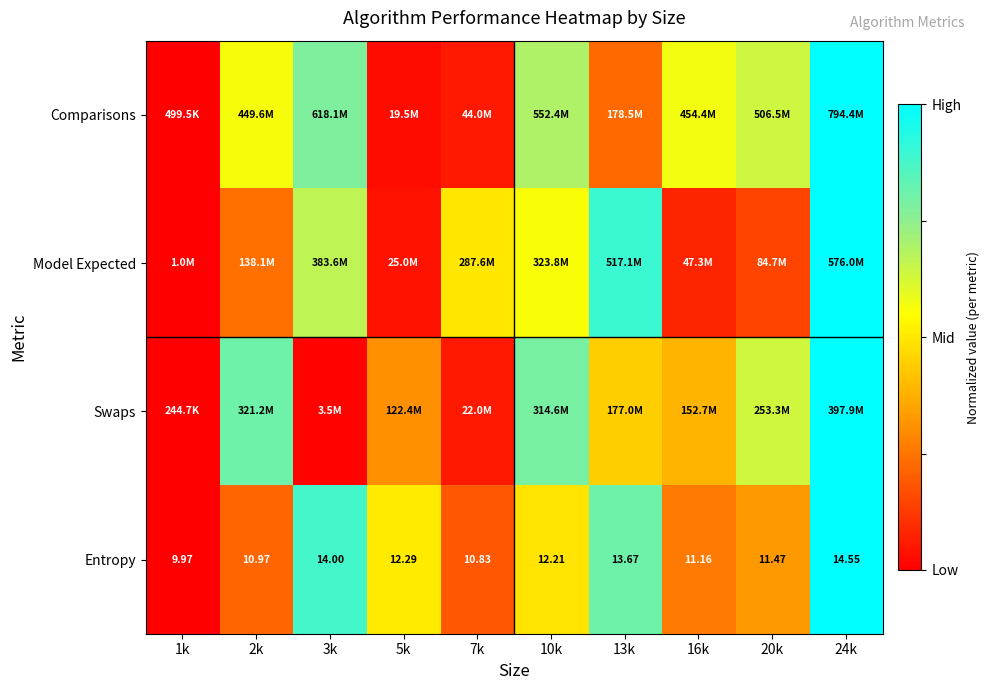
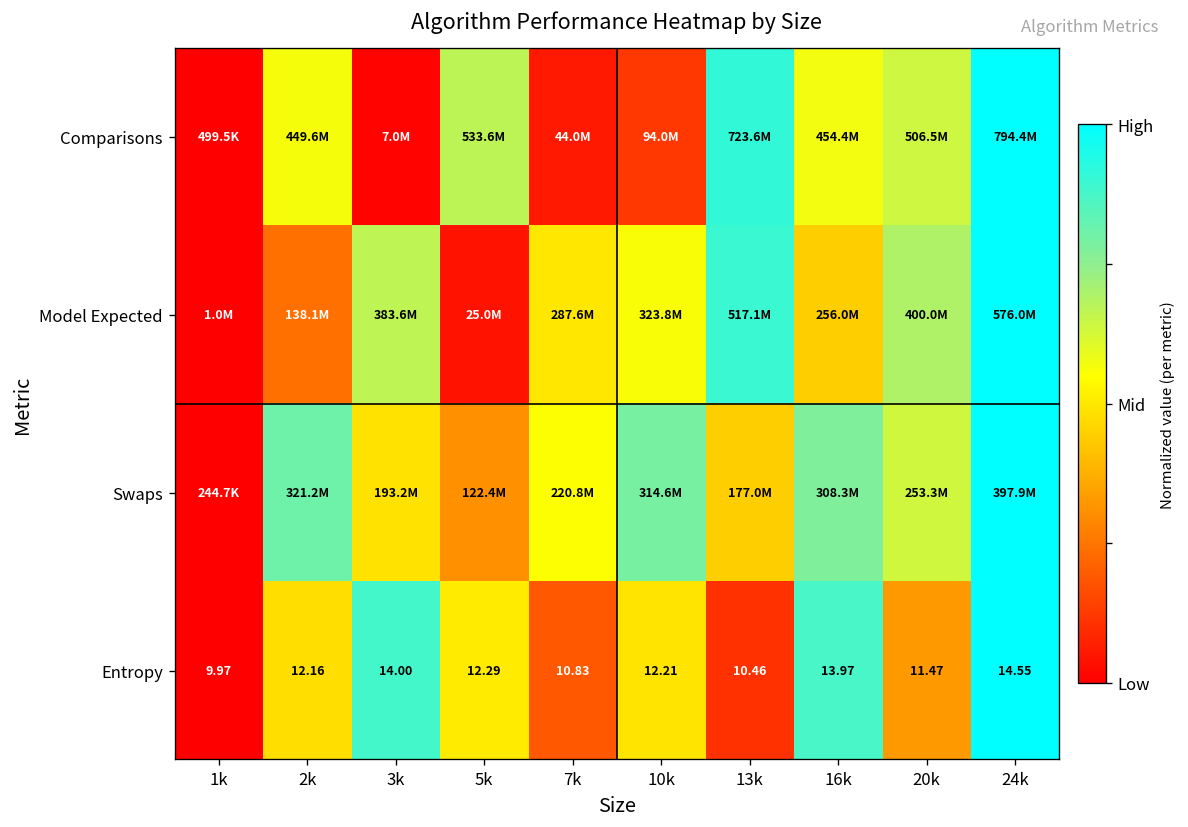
Comparisons, 3k: 618.1M -> 7.0M
Comparisons, 5k: 19.5M -> 533.6M
Comparisons, 10k: 552.4M -> 94.0M
Comparisons, 13k: 178.5M -> 723.6M
Model Expected, 16k: 47.3M -> 256.0M
Model Expected, 20k: 84.7M -> 400.0M
Swaps, 3k: 3.5M -> 193.2M
Swaps, 7k: 22.0M -> 220.8M
Swaps, 16k: 152.7M -> 308.3M
Entropy, 2k: 10.97 -> 12.16
Entropy, 13k: 13.67 -> 10.46
Entropy, 16k: 11.16 -> 13.97
